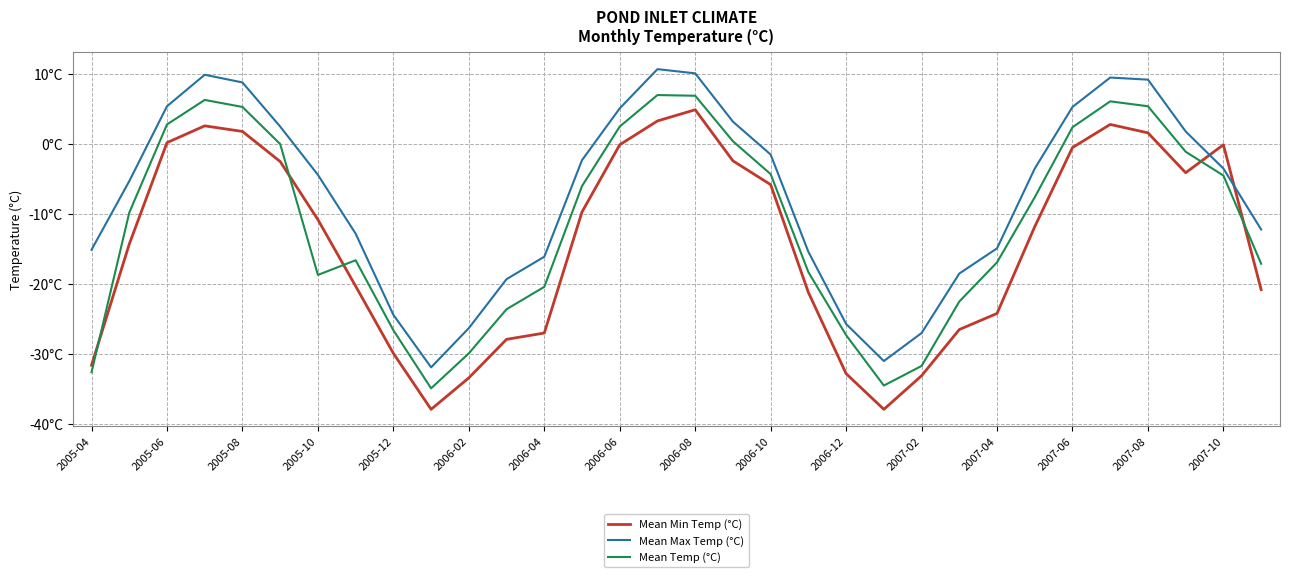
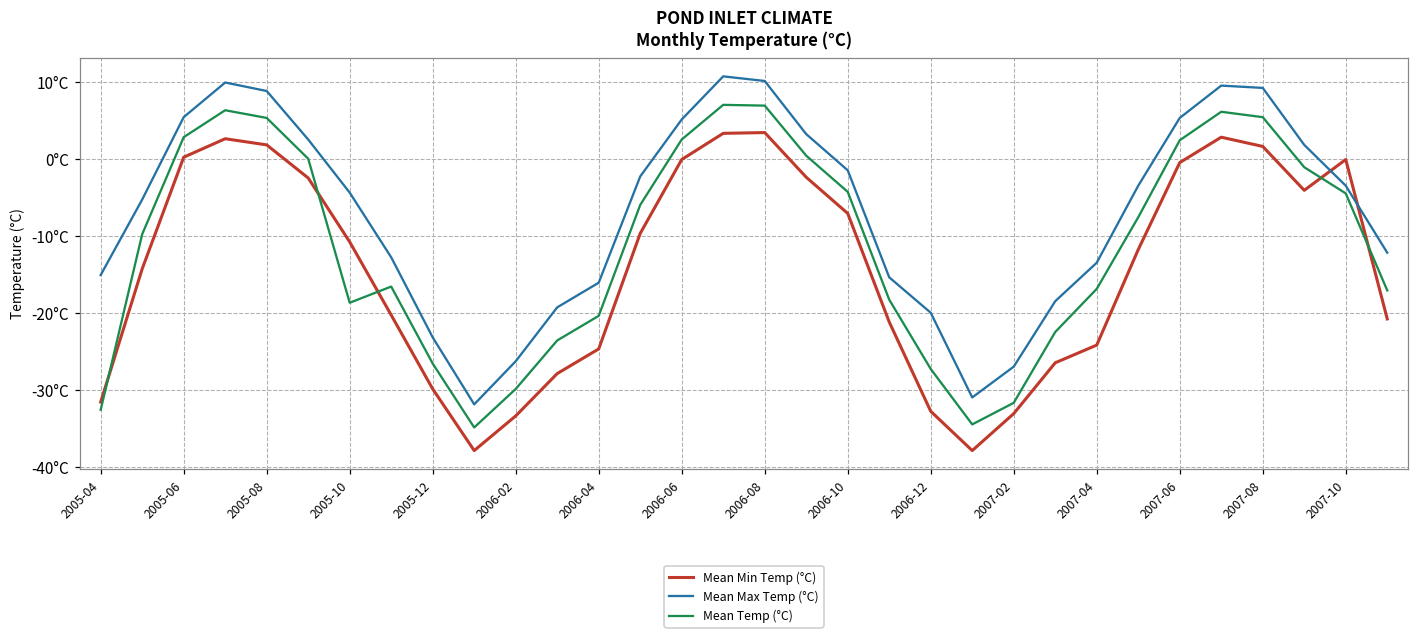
Mean Max Temp (°C), 2005-12: -24°C -> -23°C
Mean Min Temp (°C), 2006-04: -27°C -> -25°C
Mean Min Temp (°C), 2006-08: 5°C -> 3°C
Mean Min Temp (°C), 2006-10: -6°C -> -7°C
Mean Max Temp (°C), 2006-12: -26°C -> -20°C
Mean Max Temp (°C), 2007-04: -15°C -> -14°C
